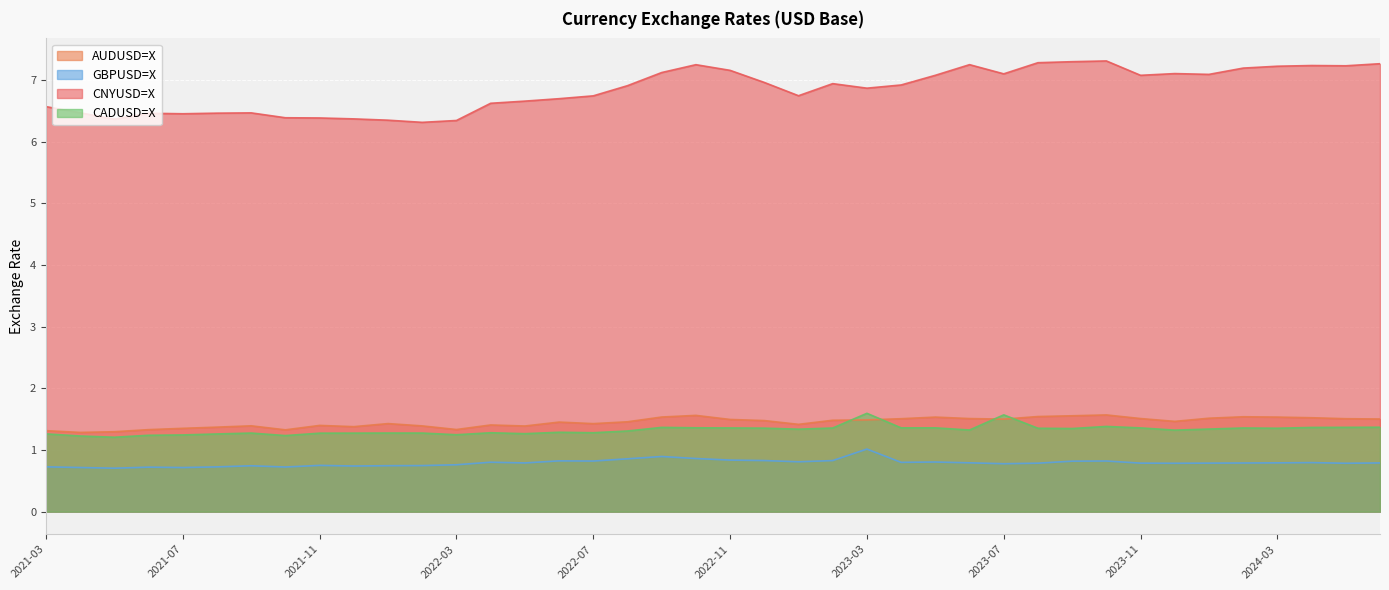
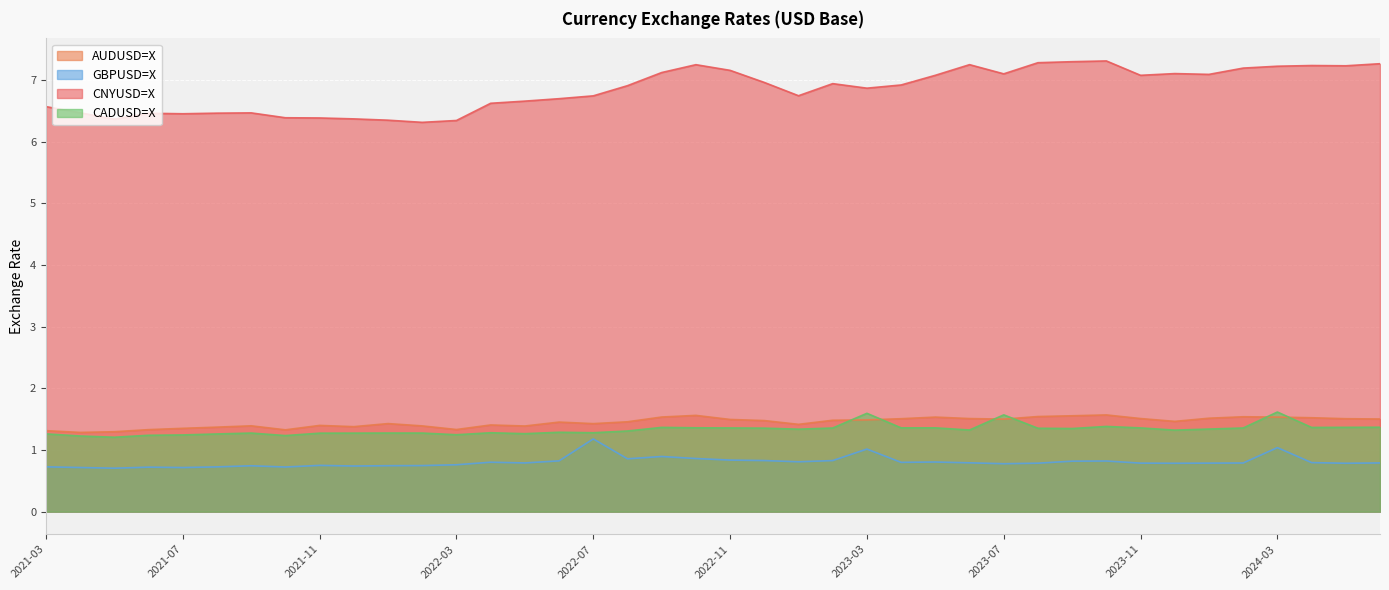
GBPUSD=X, 2022-07: 0.8 -> 1.2
GBPUSD=X, 2024-03: 0.8 -> 1.0
CADUSD=X, 2024-03: 1.4 -> 1.6
